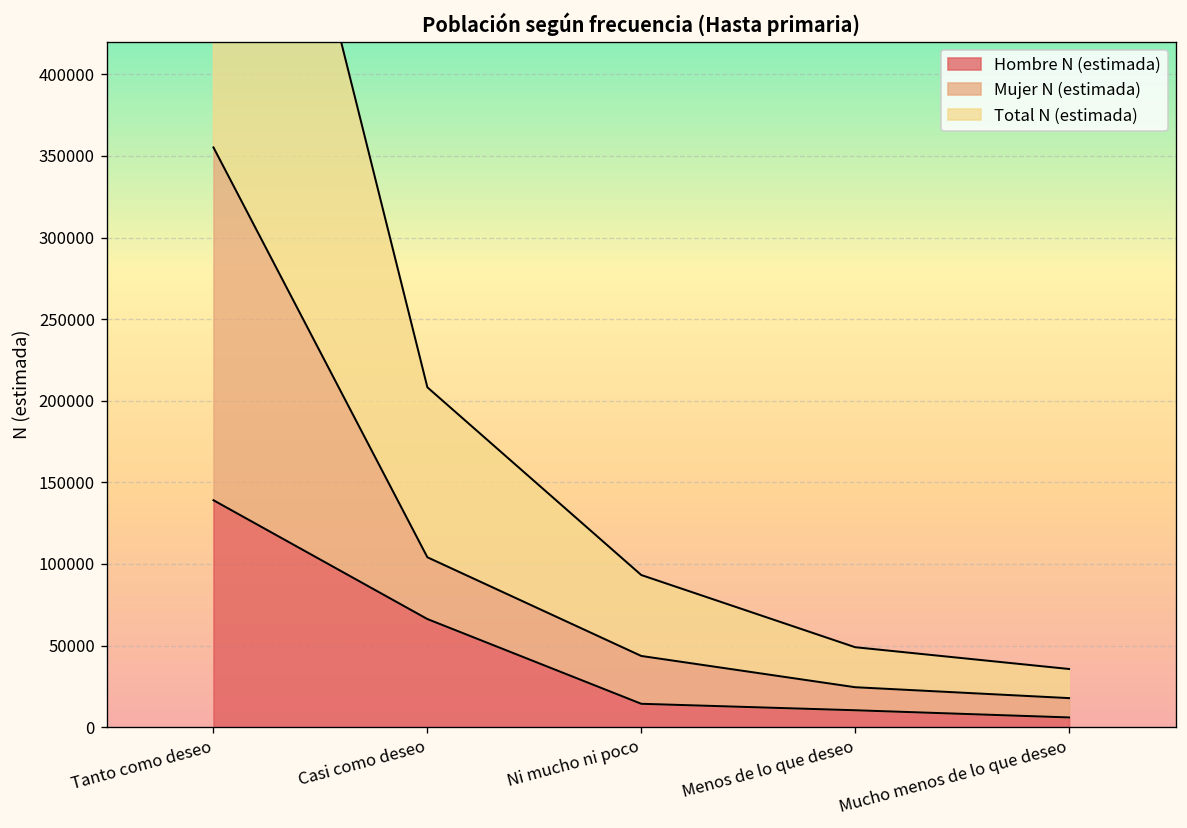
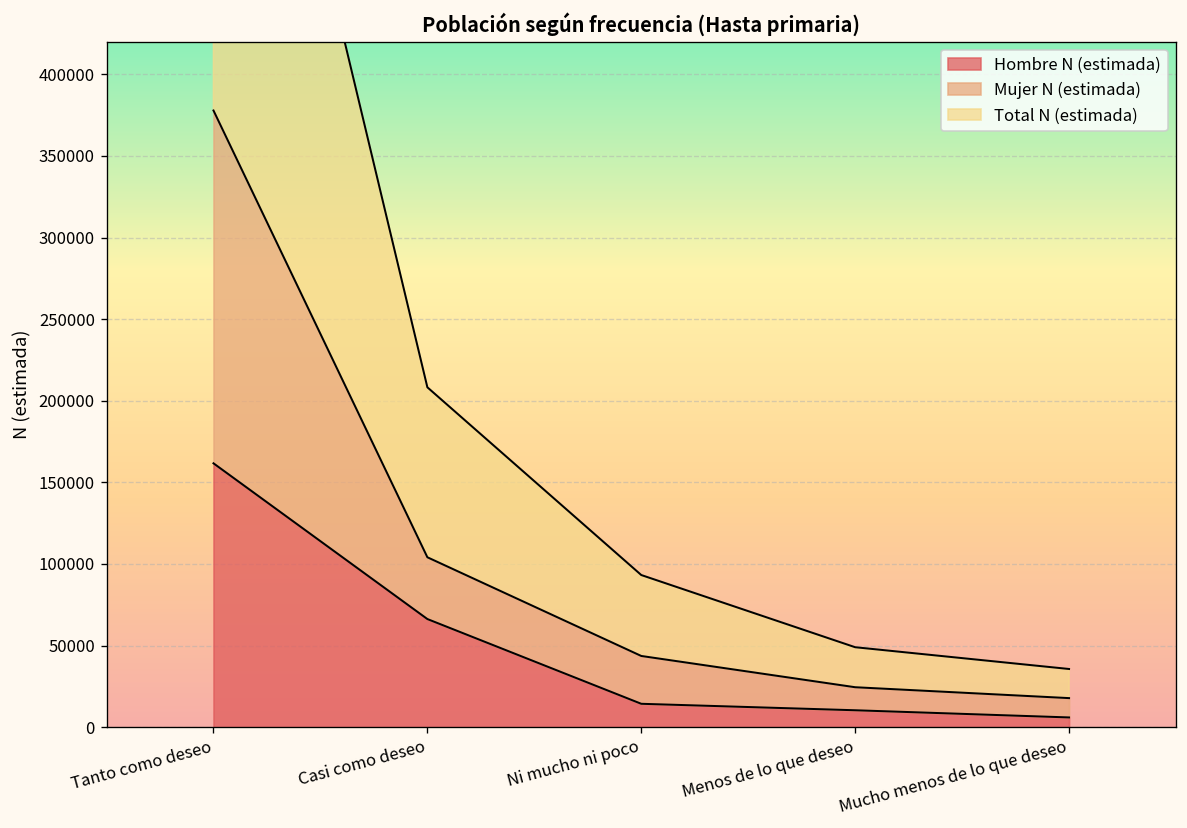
Hombre N (estimada), Tanto como deseo: 139000 -> 162000
